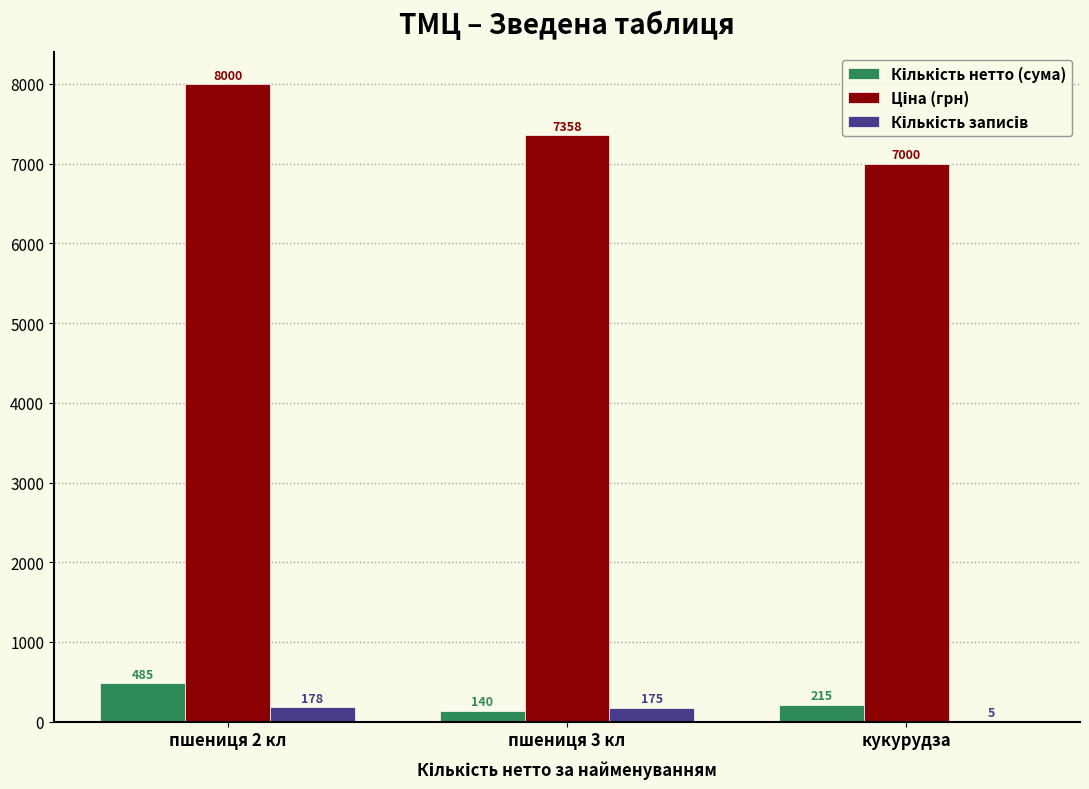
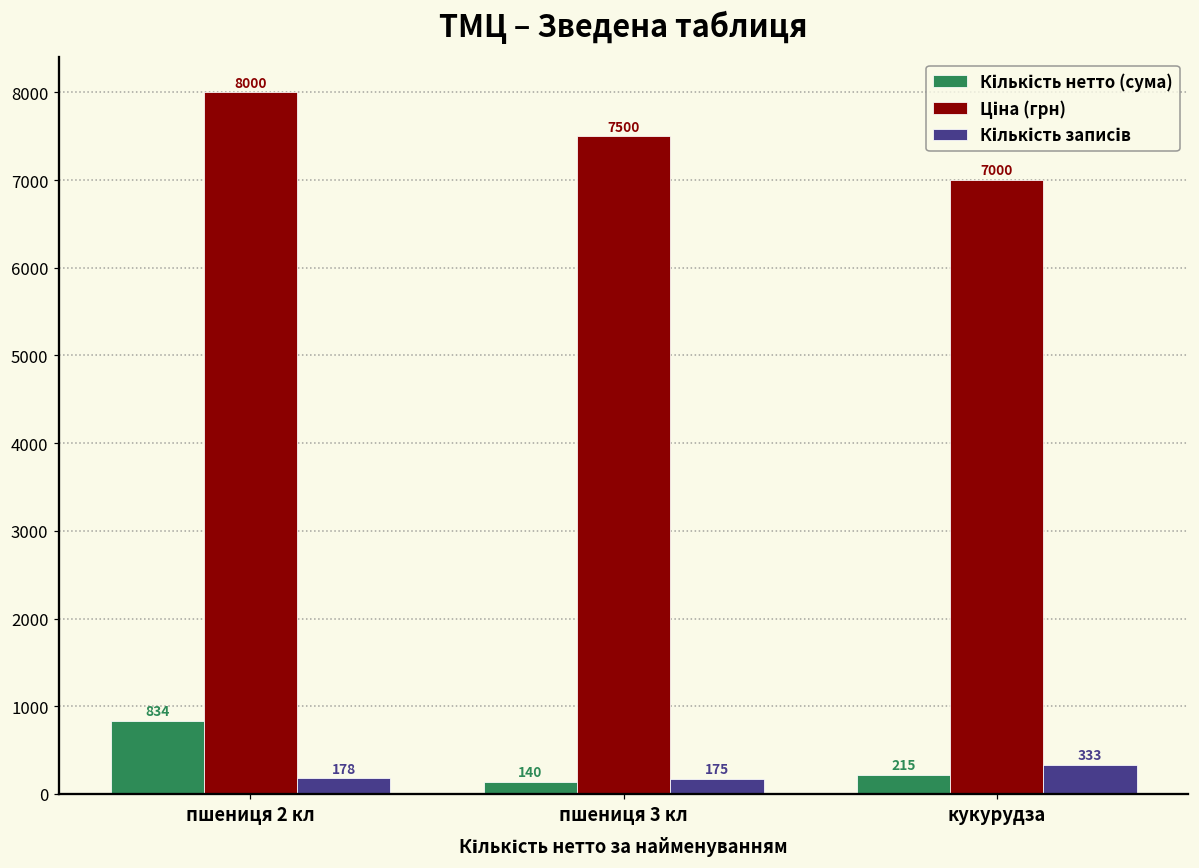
Кількість нетто (сума), пшениця 2 кл: 485 -> 834
Ціна (грн), пшениця 3 кл: 7358 -> 7500
Кількість записів, кукурудза: 5 -> 333
